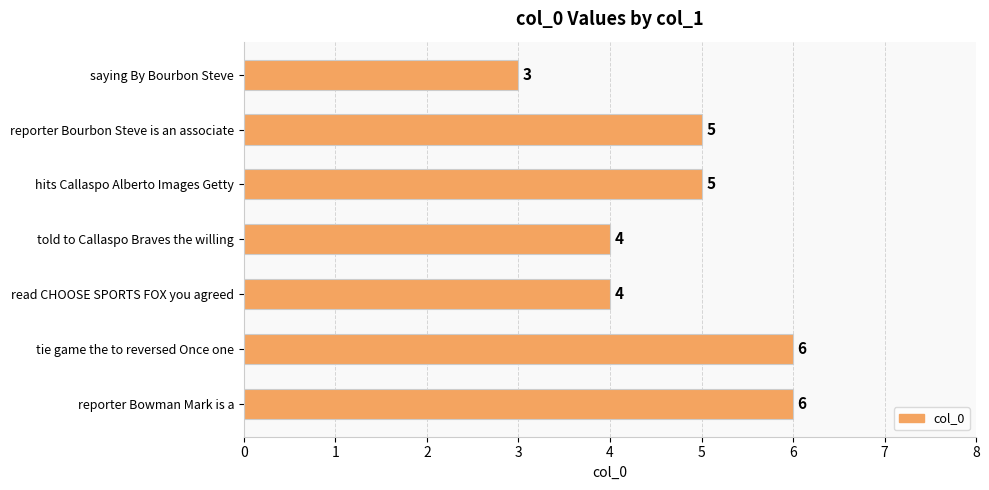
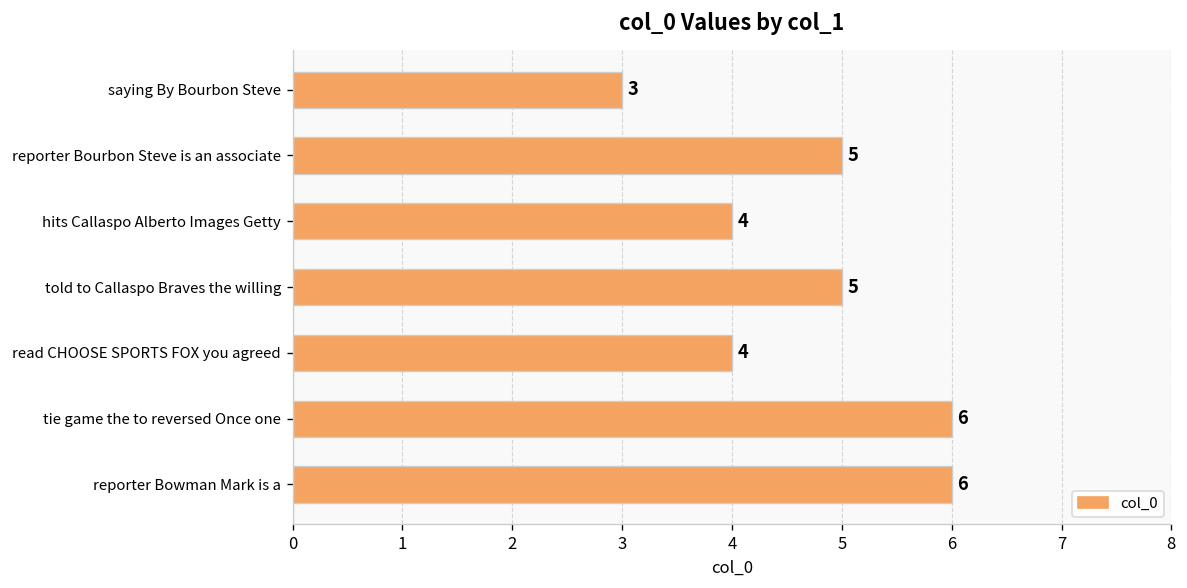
hits Callaspo Alberto Images Getty: 5 -> 4
told to Callaspo Braves the willing: 4 -> 5
